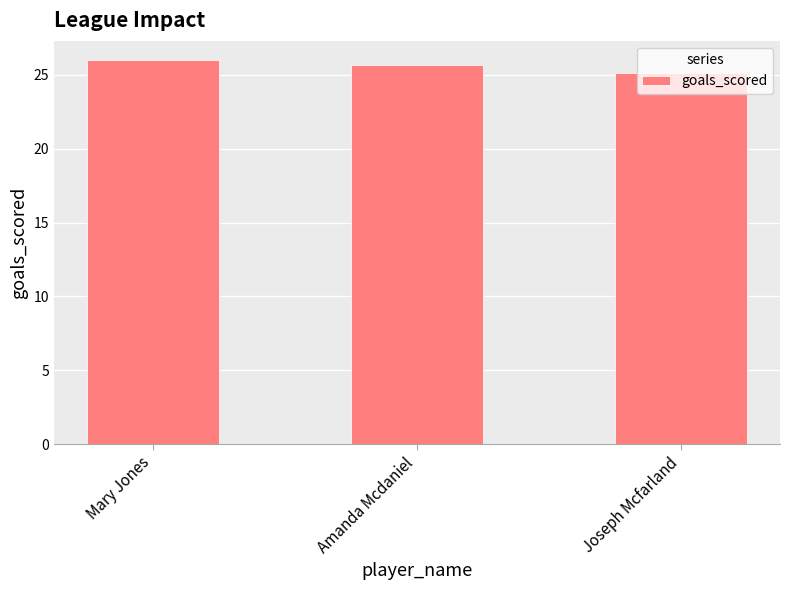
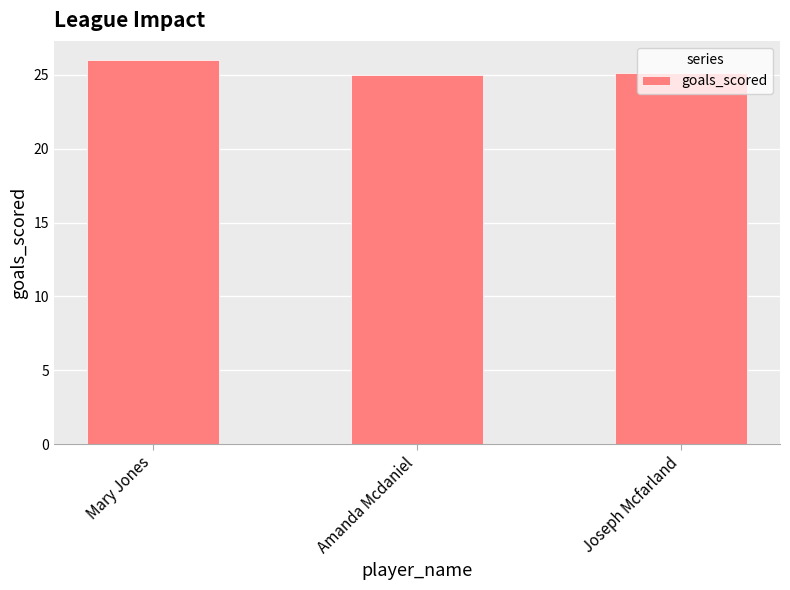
Amanda Mcdaniel: 25.7 -> 25.0
